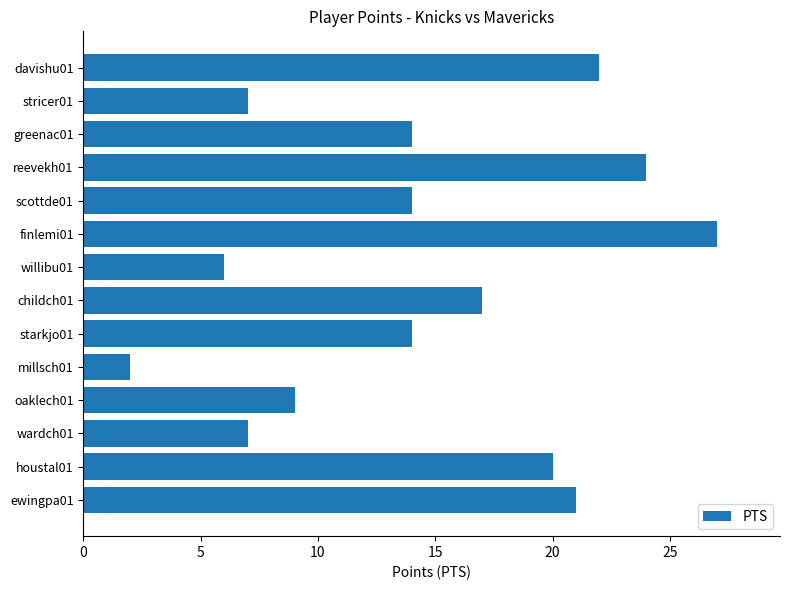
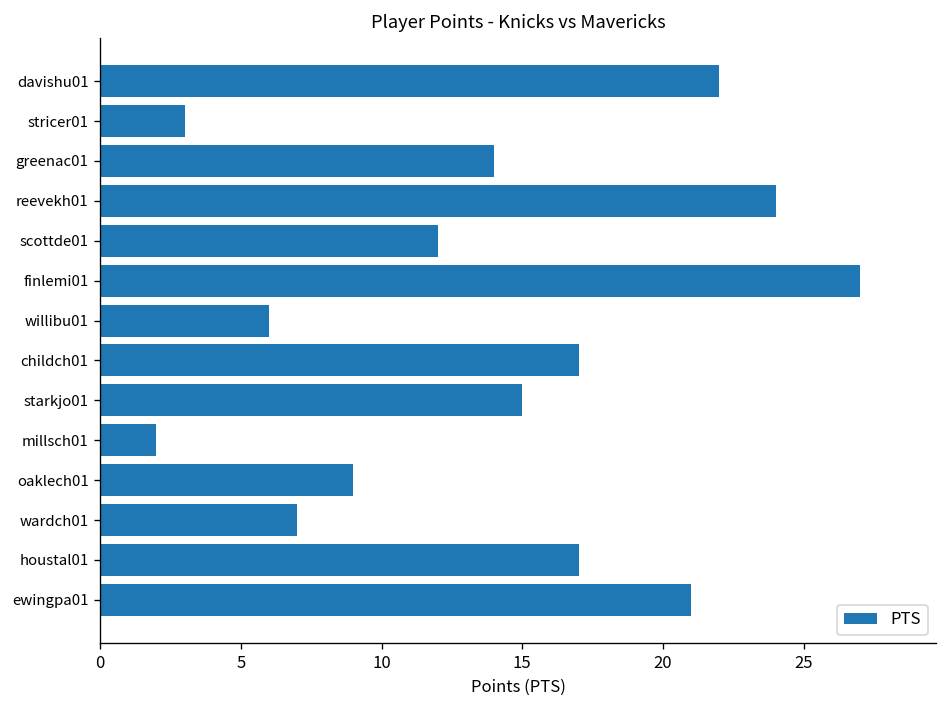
stricer01: 7 -> 3
scottde01: 14 -> 12
starkjo01: 14 -> 15
houstal01: 20 -> 17
